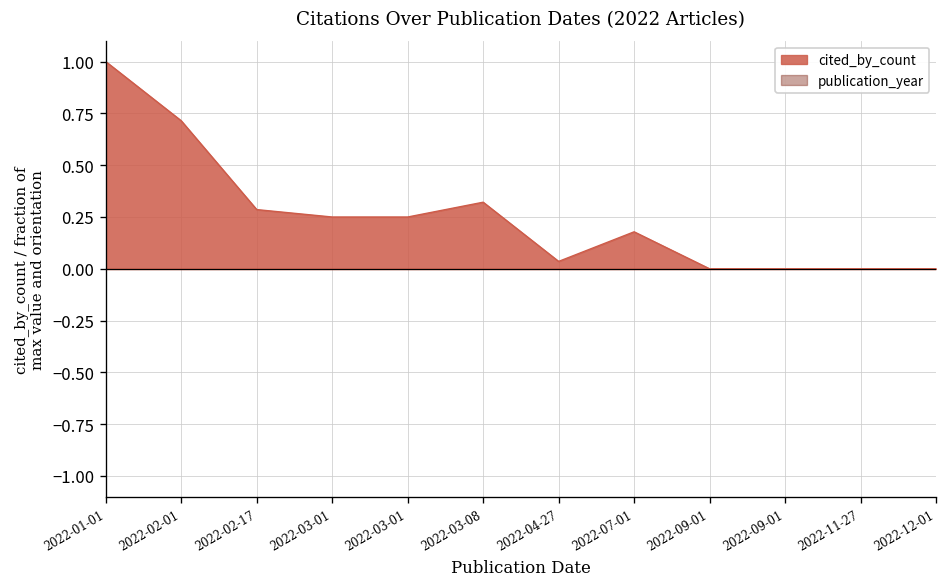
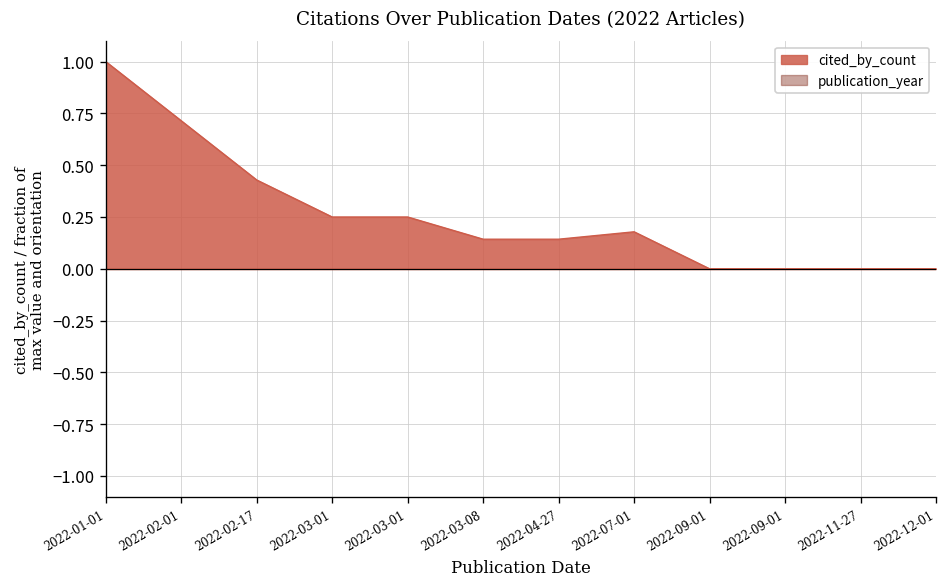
cited_by_count, 2022-02-17: 0.29 -> 0.43
cited_by_count, 2022-03-08: 0.32 -> 0.14
cited_by_count, 2022-04-27: 0.04 -> 0.14
